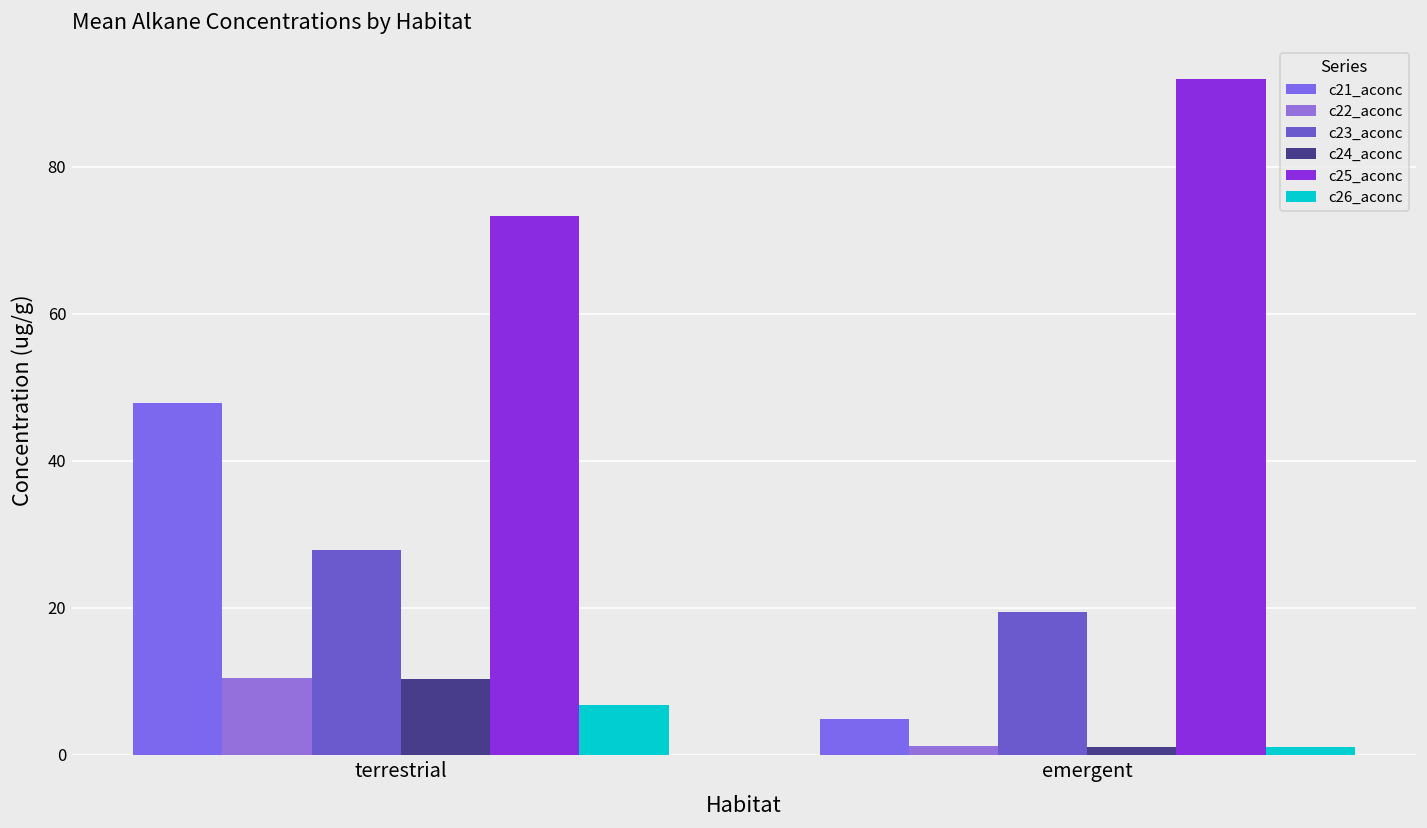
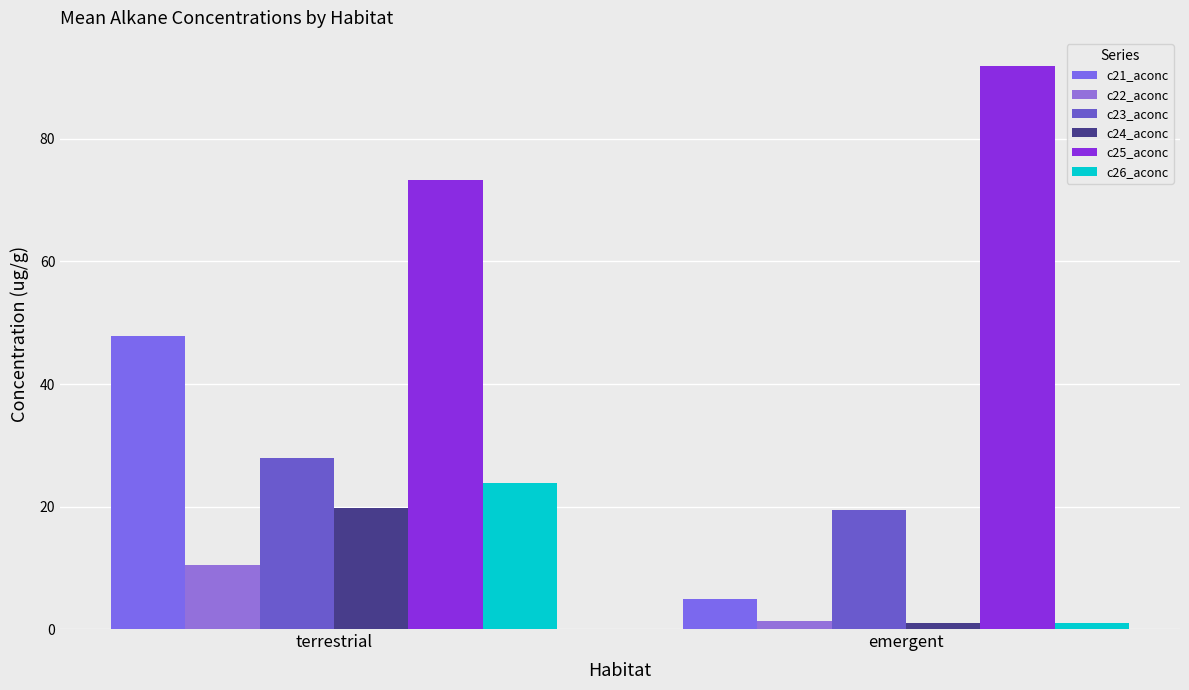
c24_aconc, terrestrial: 10 -> 20
c26_aconc, terrestrial: 7 -> 24
